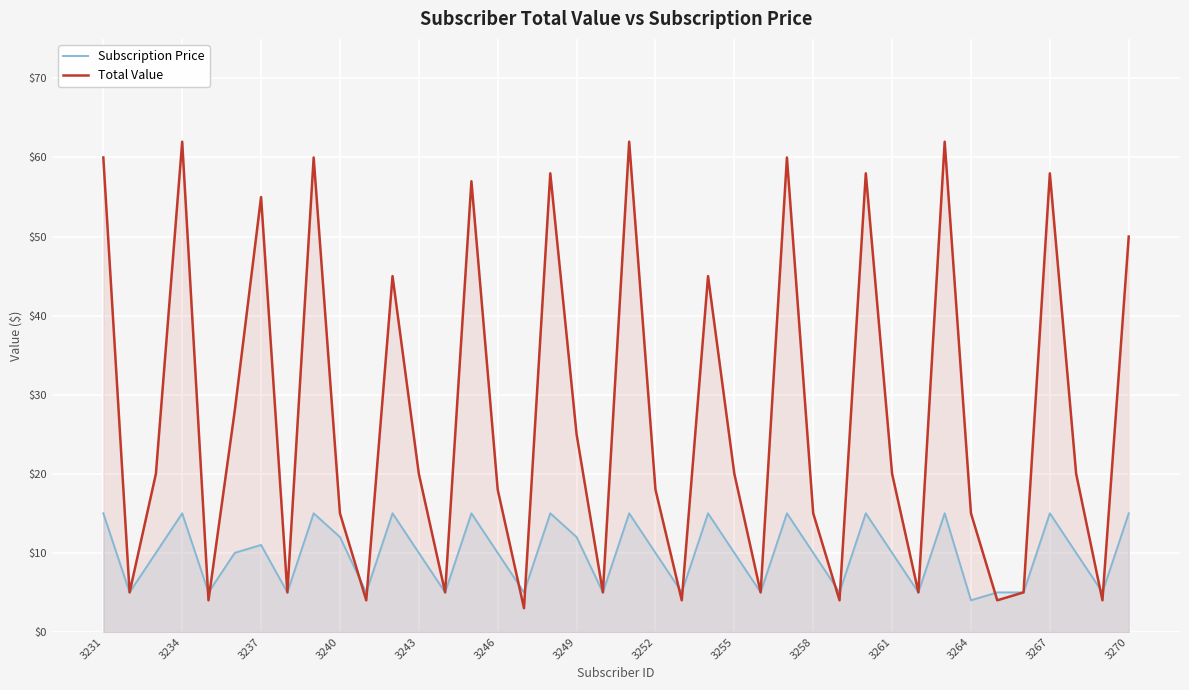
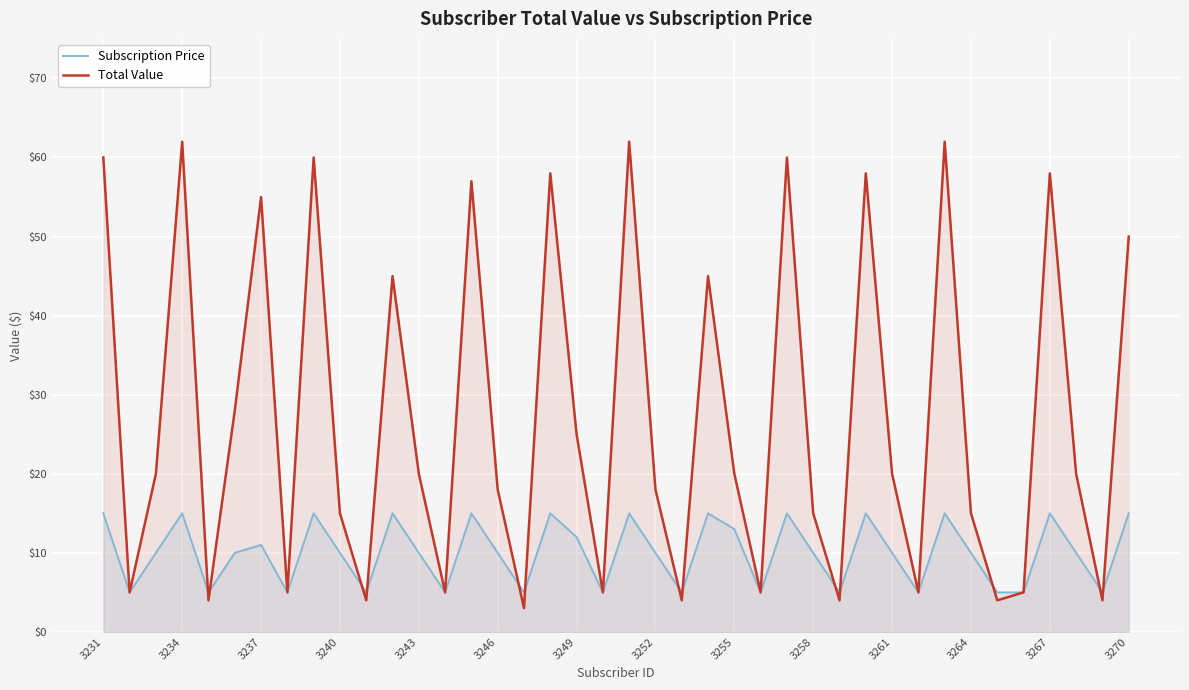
Subscription Price, 3240: $12 -> $10
Subscription Price, 3255: $10 -> $13
Subscription Price, 3264: $4 -> $10
